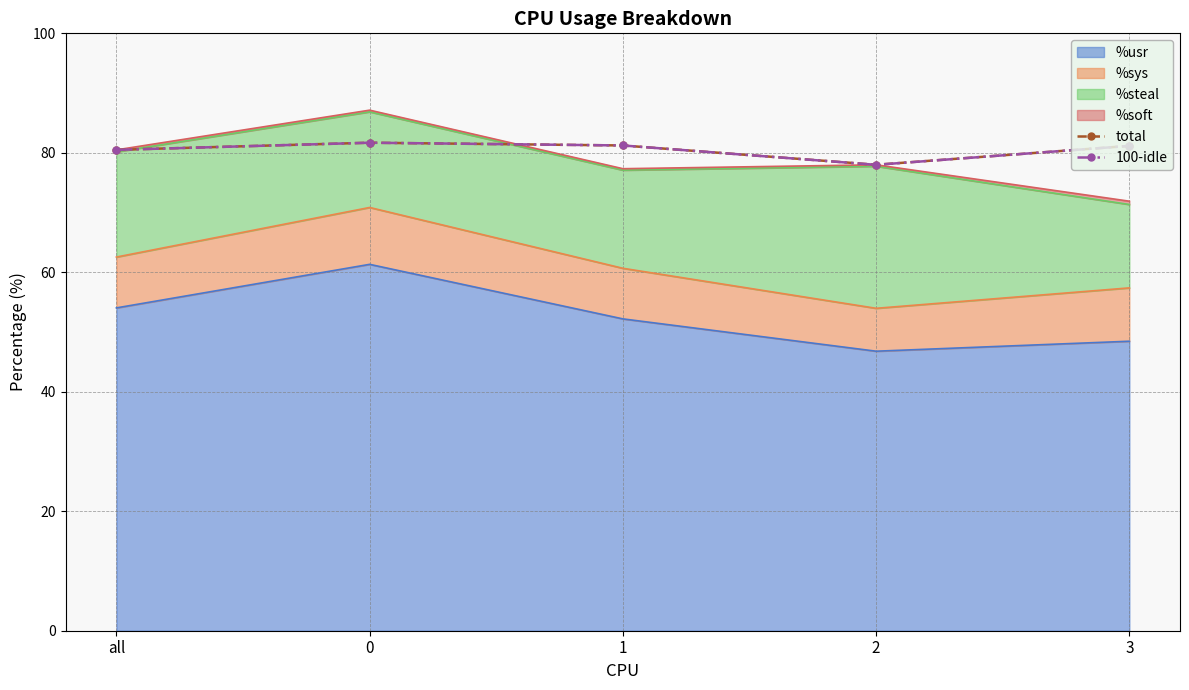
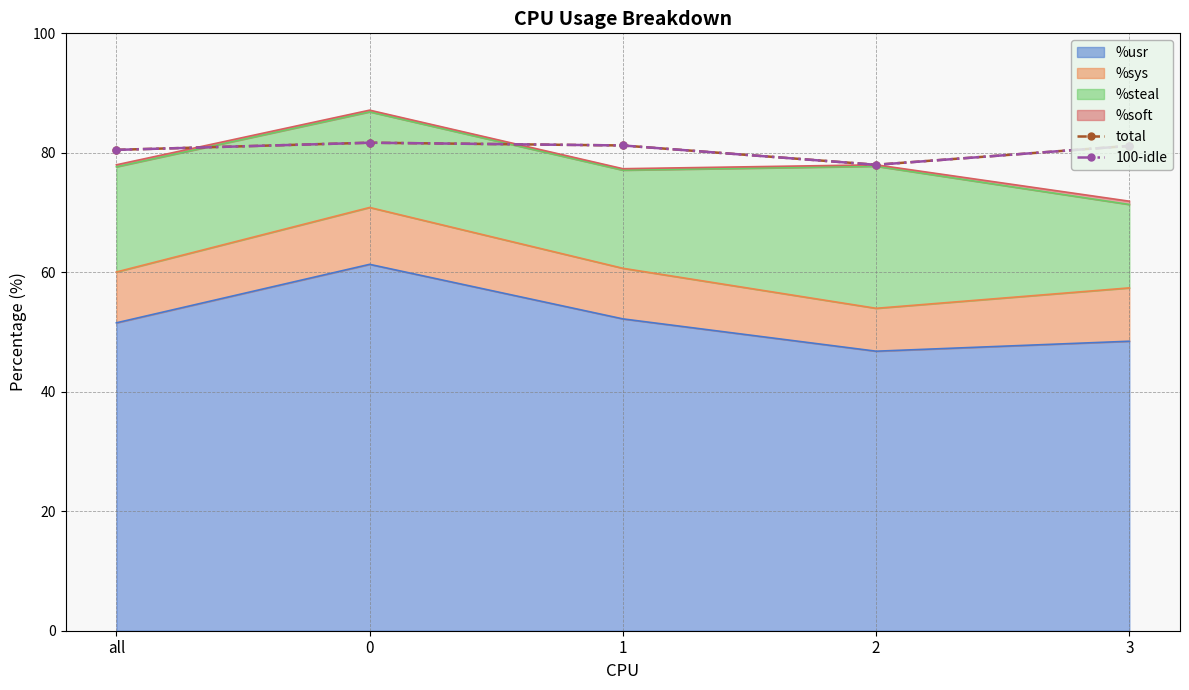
%usr, all: 54 -> 52
